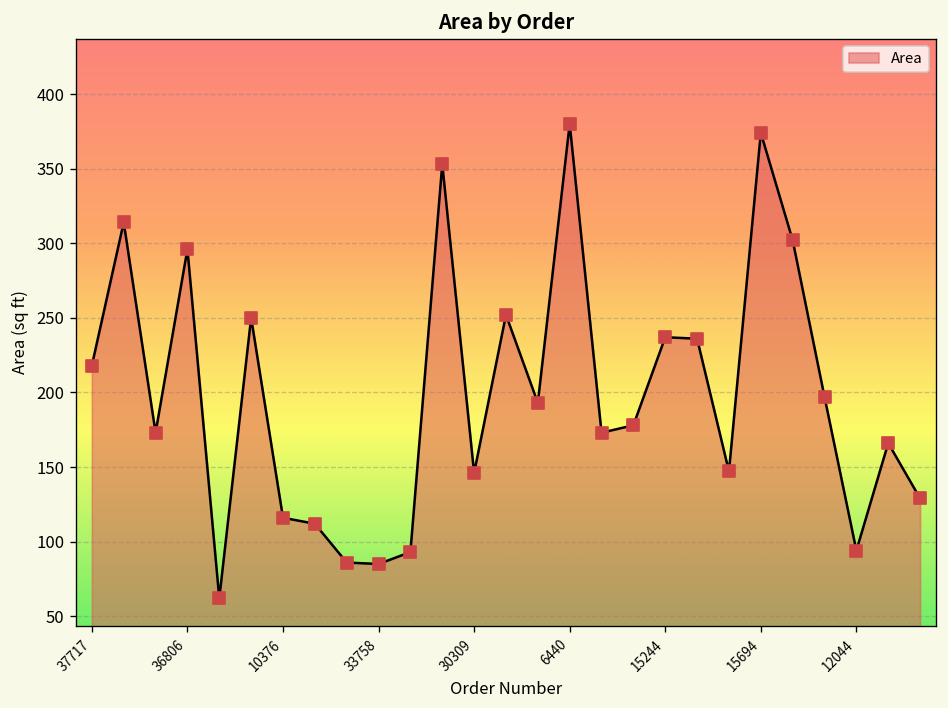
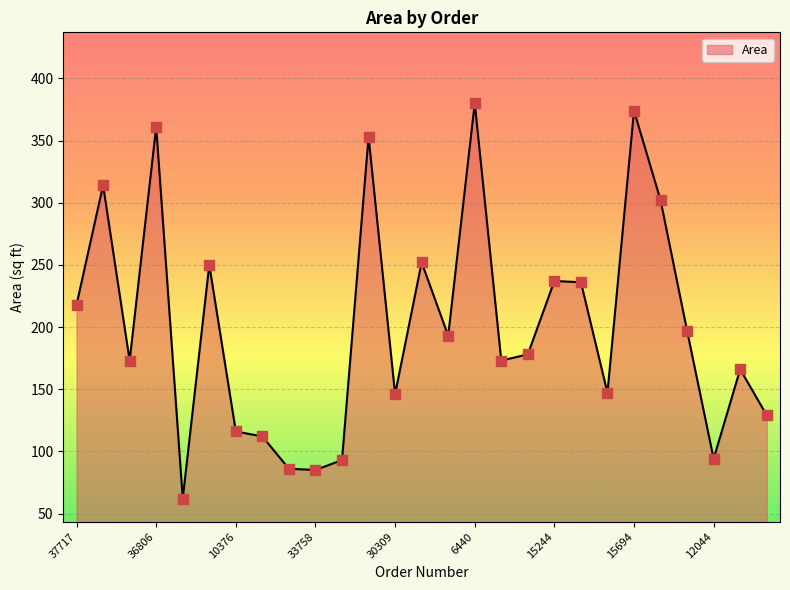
36806: 296 -> 361
